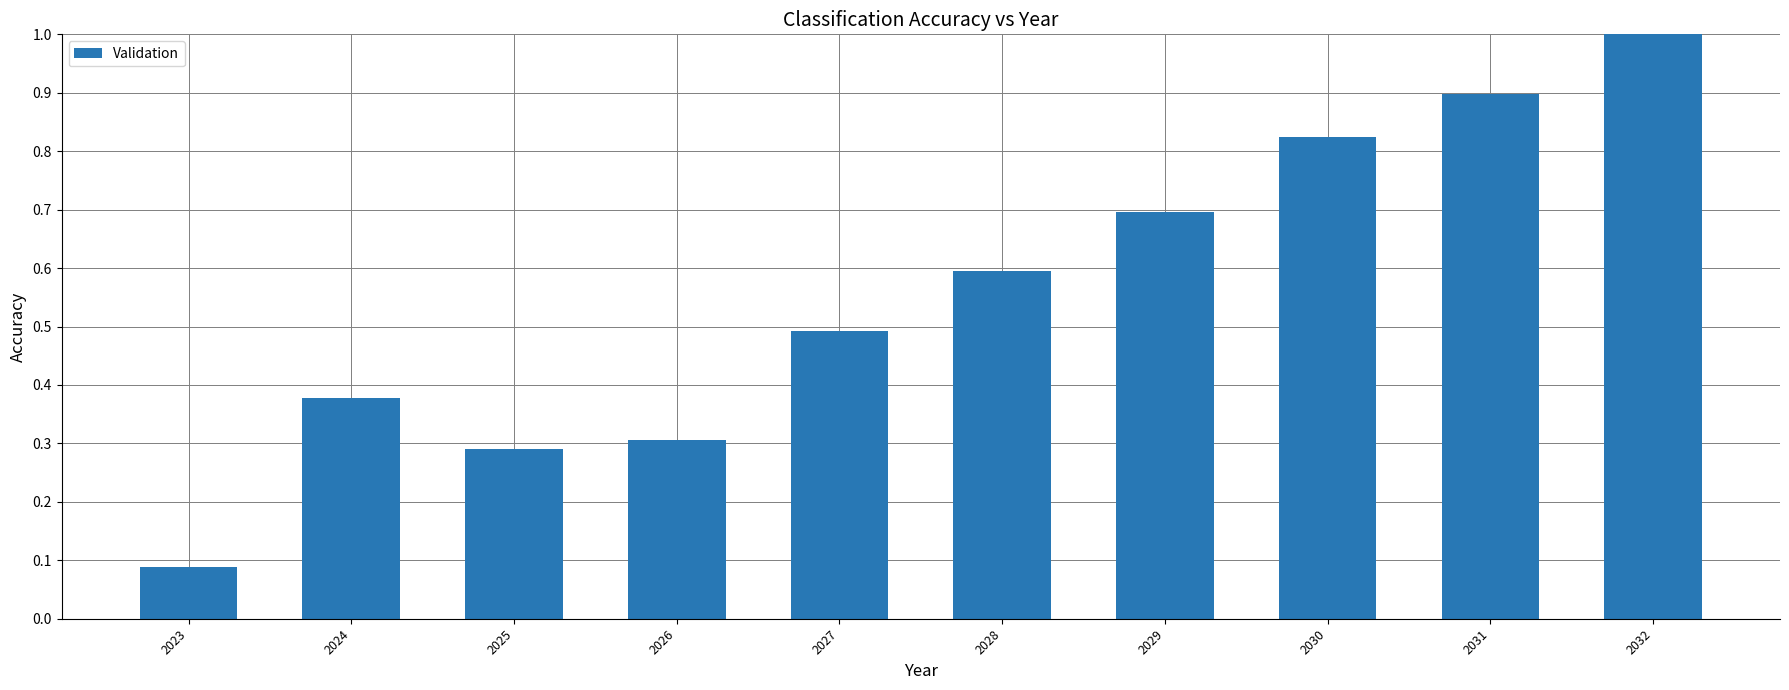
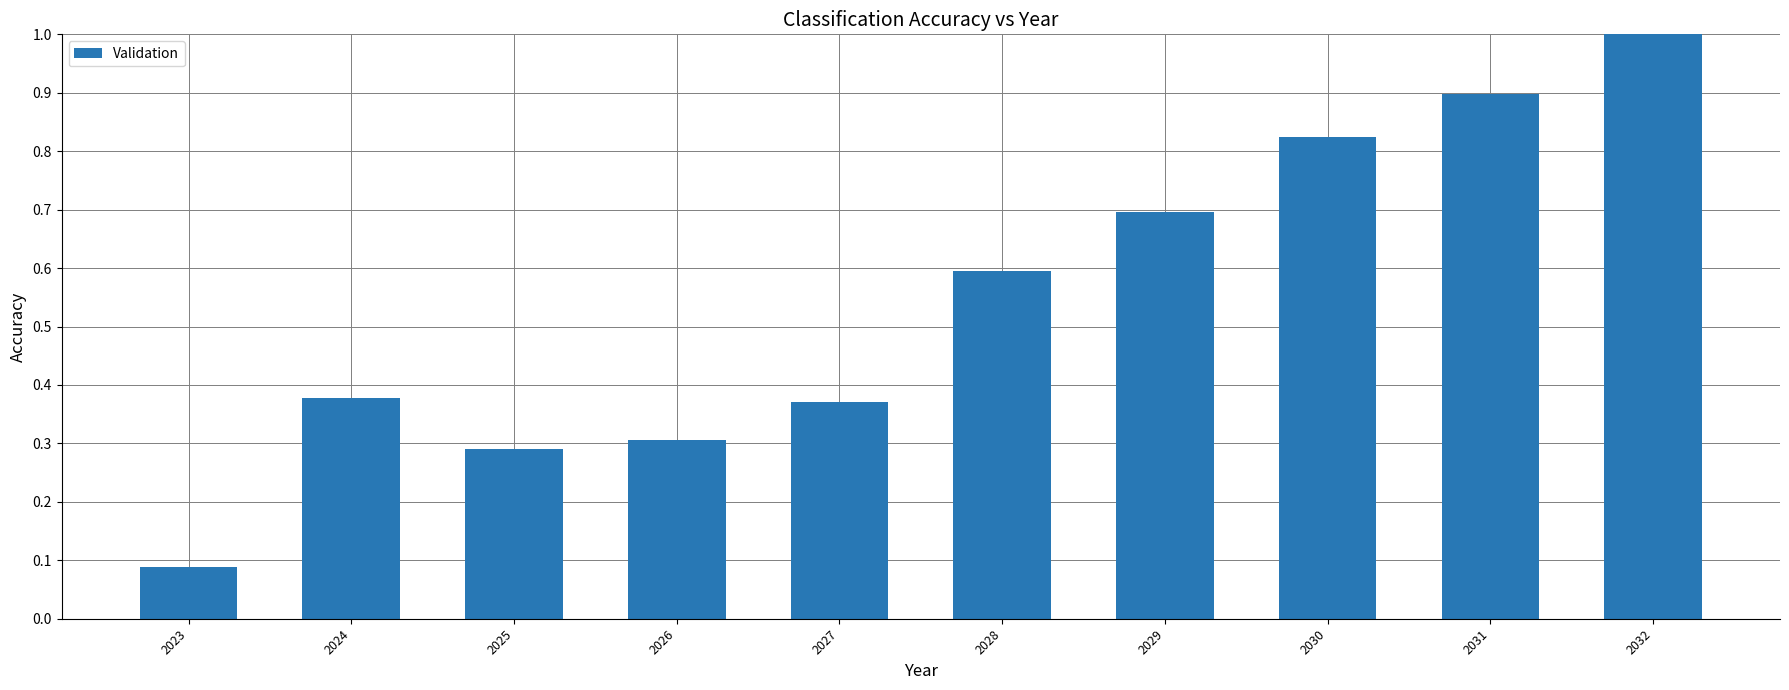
2027: 0.49 -> 0.37
